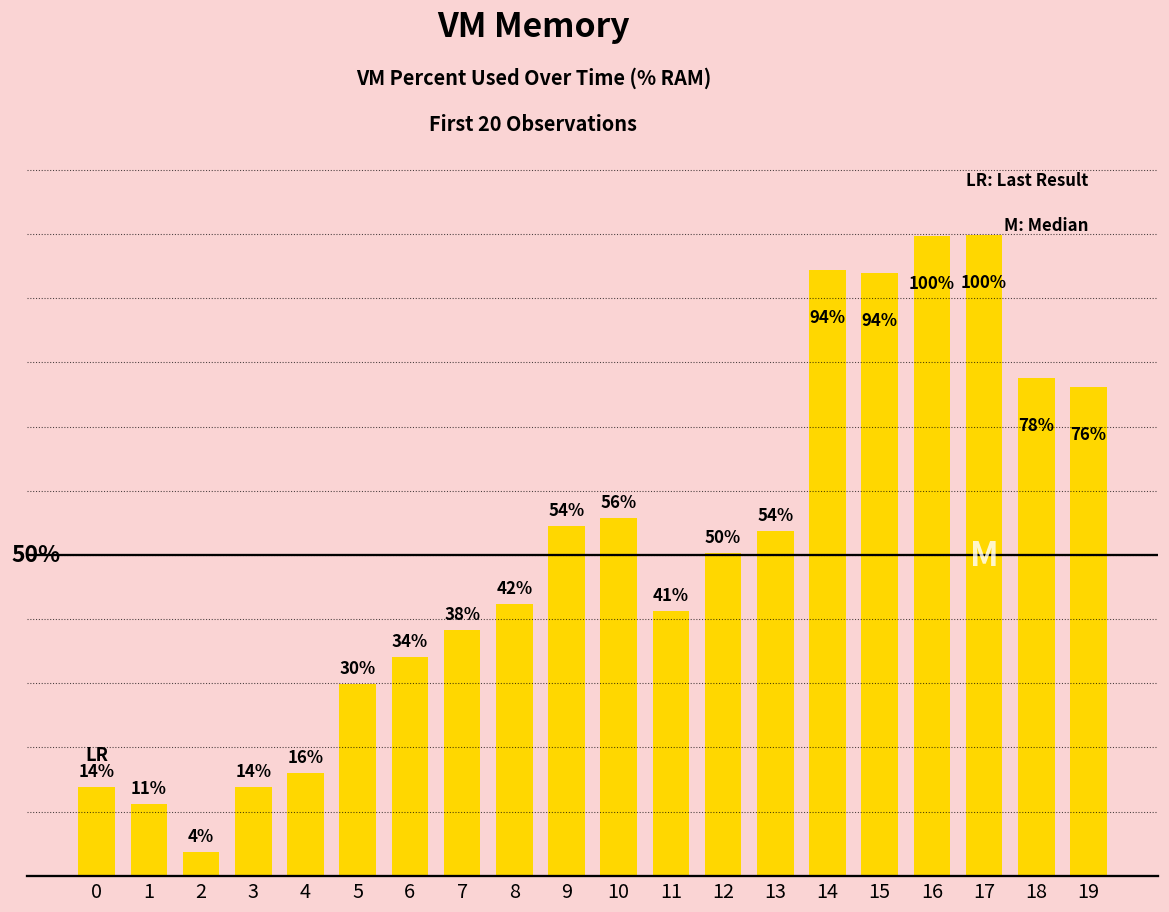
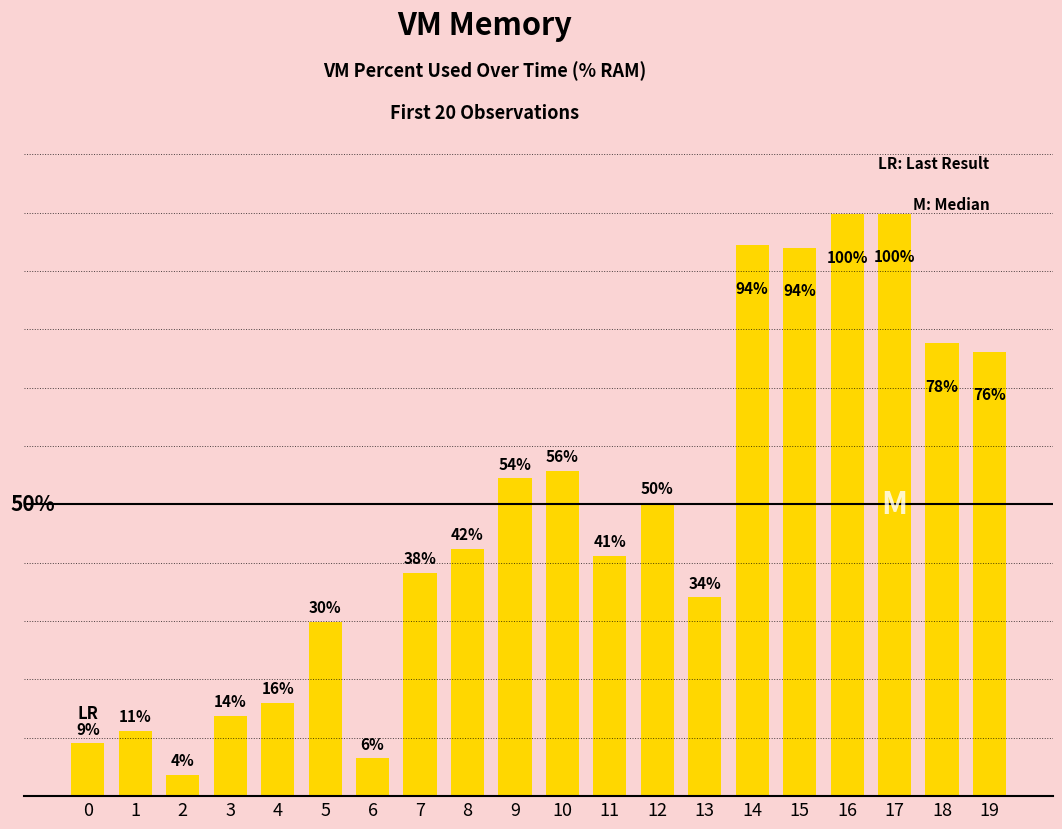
0: 14% -> 9%
6: 34% -> 6%
13: 54% -> 34%
